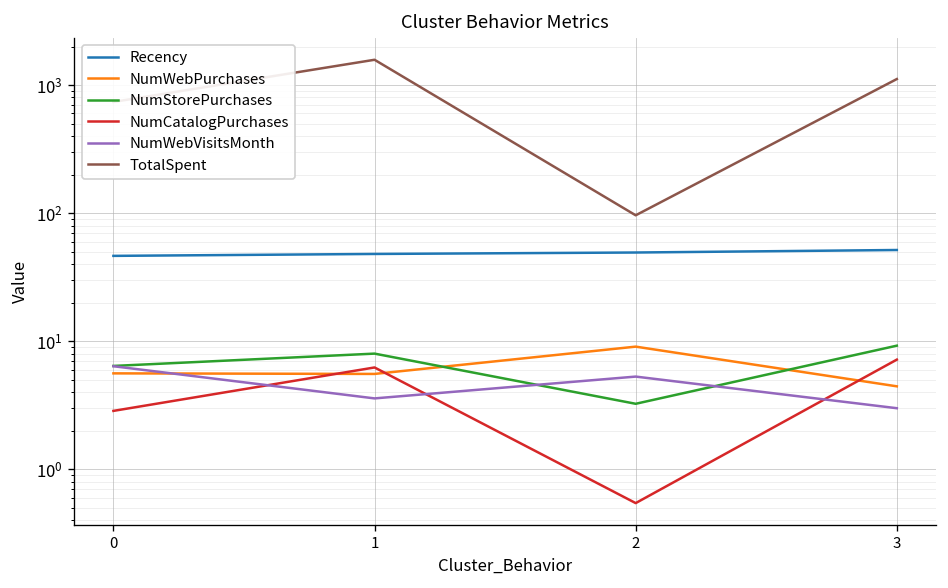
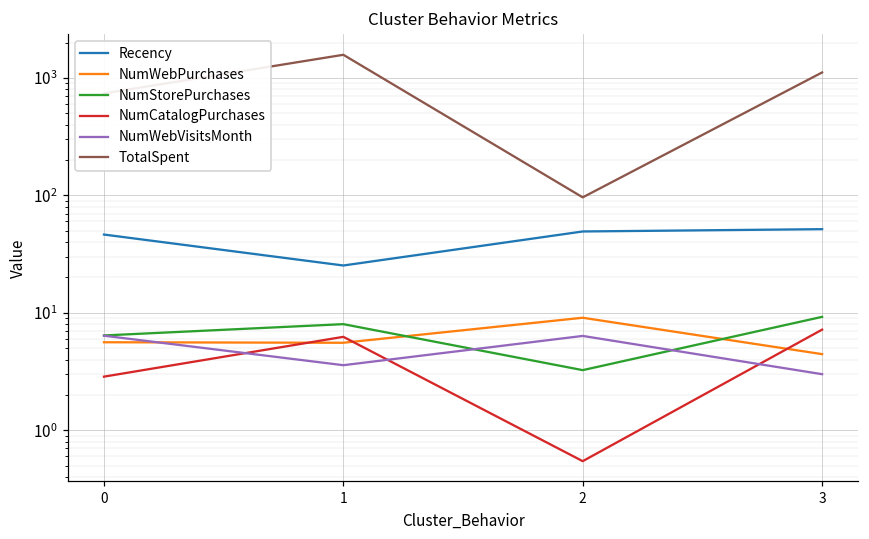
Recency, 1: 50 -> 25
NumWebVisitsMonth, 2: 5 -> 6
